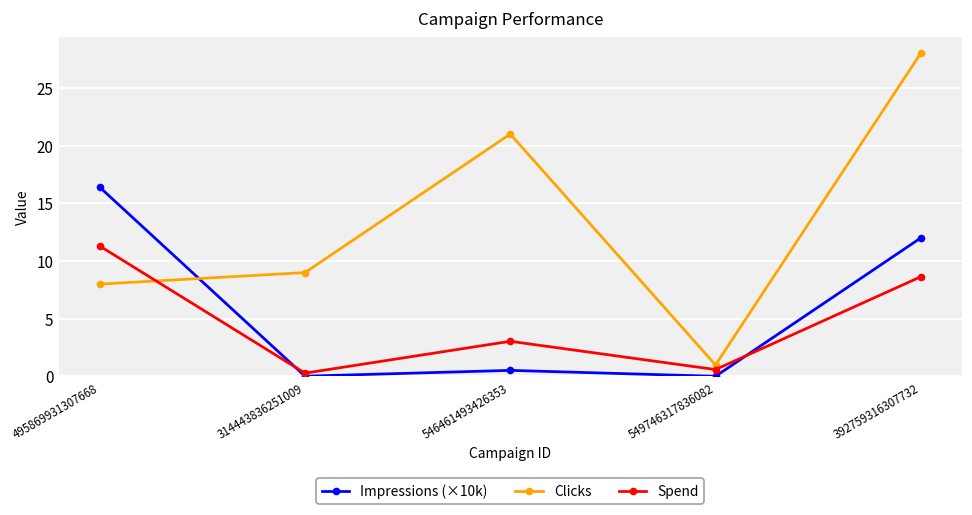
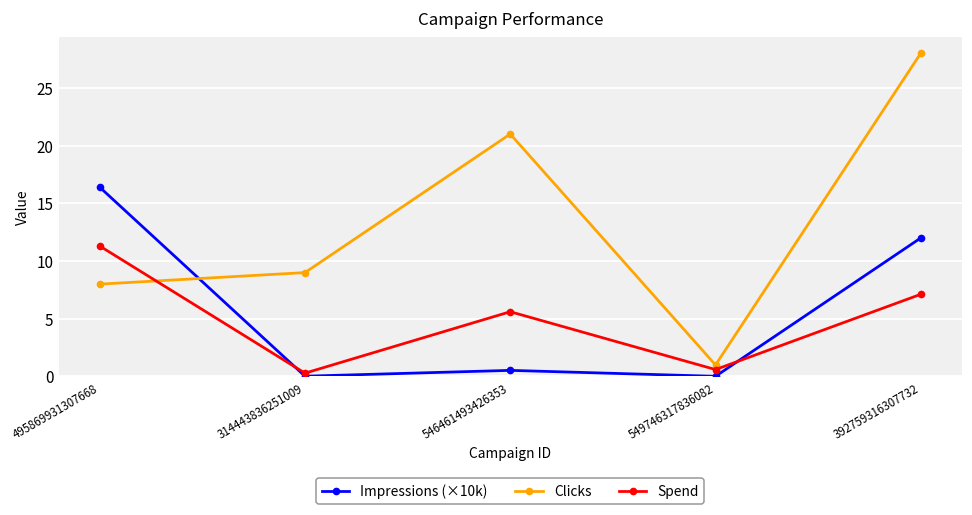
Spend, 546461493426353: 3.1 -> 5.6
Spend, 392759316307732: 8.6 -> 7.1
